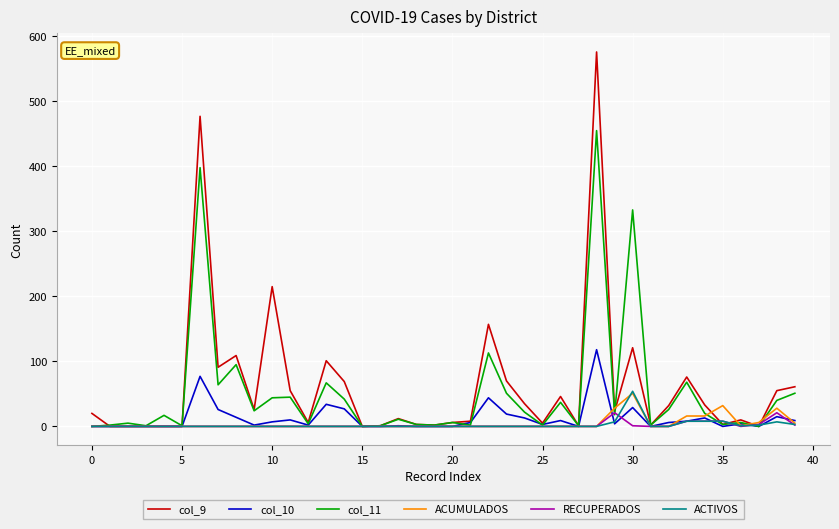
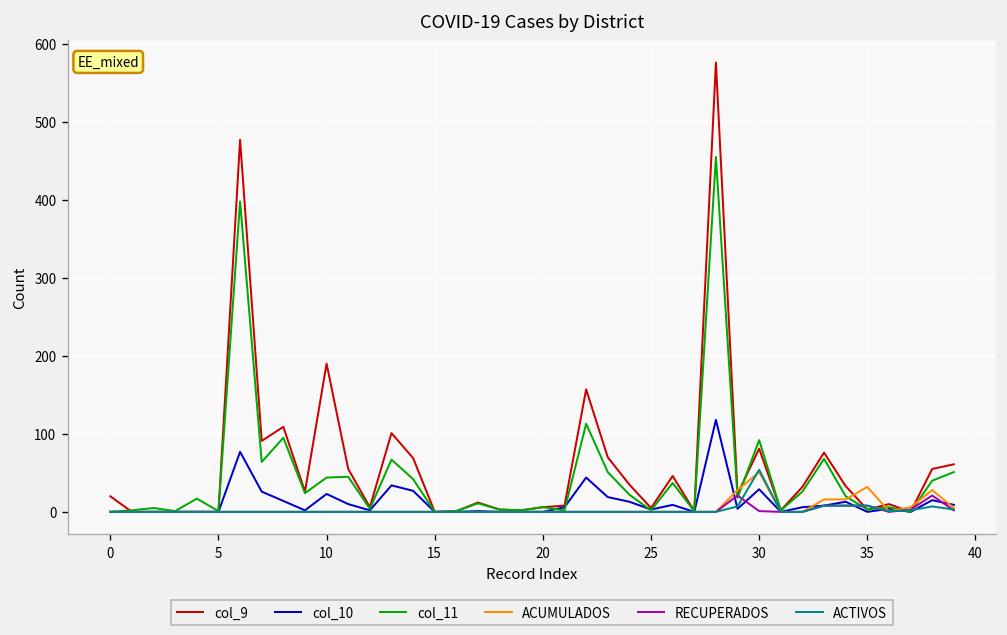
col_9, 10: 220 -> 190
col_10, 10: 10 -> 20
col_9, 30: 120 -> 80
col_11, 30: 330 -> 90
